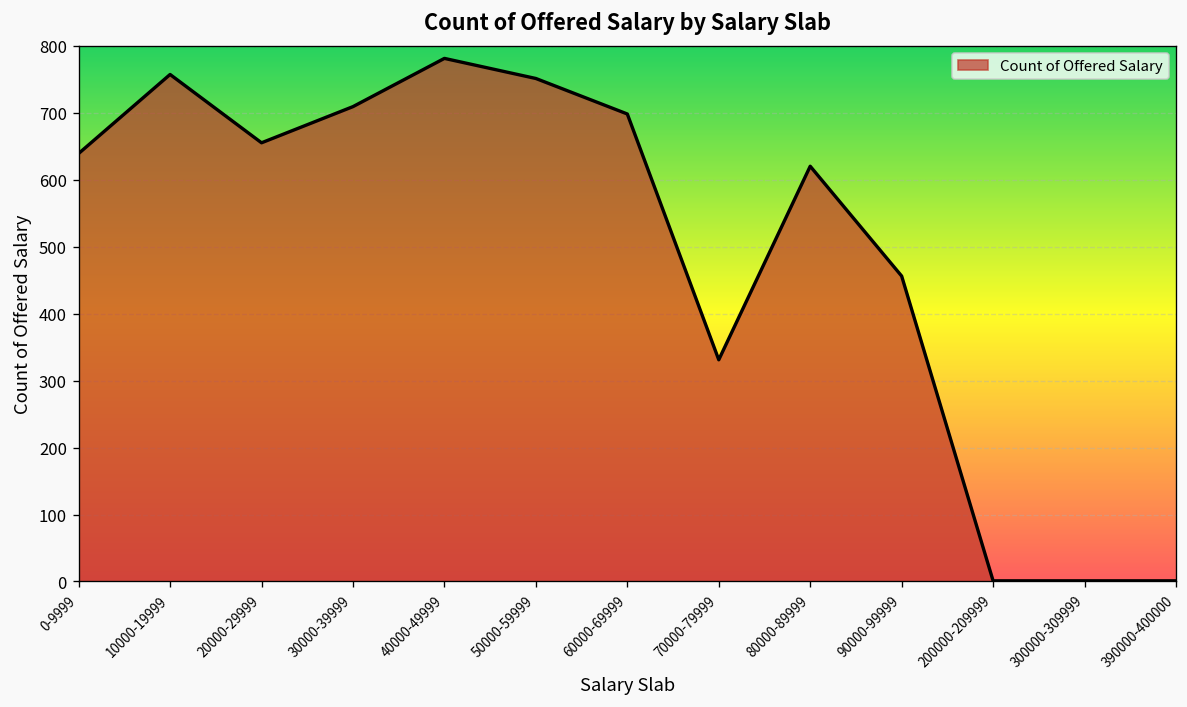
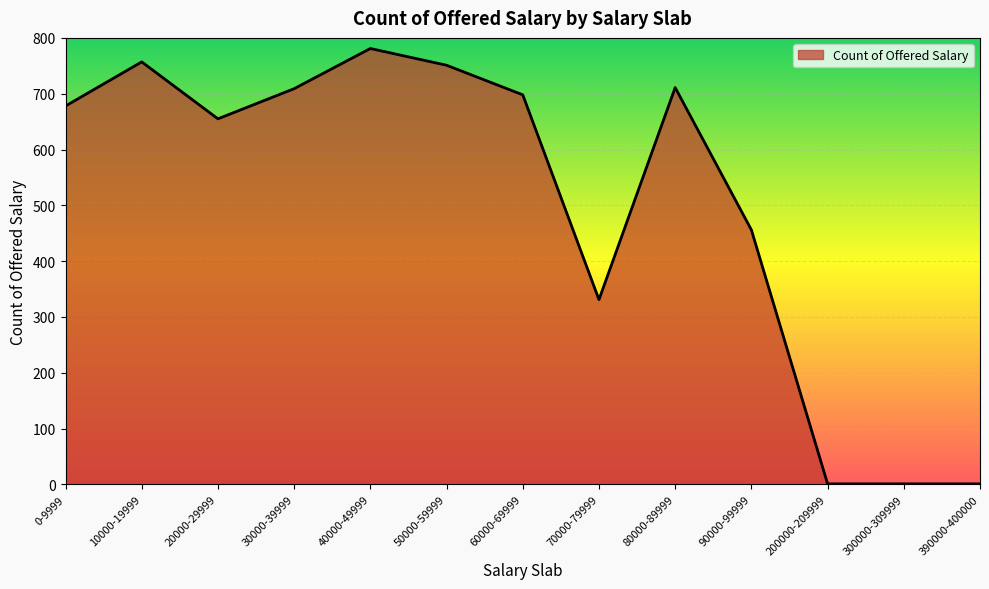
0-9999: 640 -> 680
80000-89999: 620 -> 710
